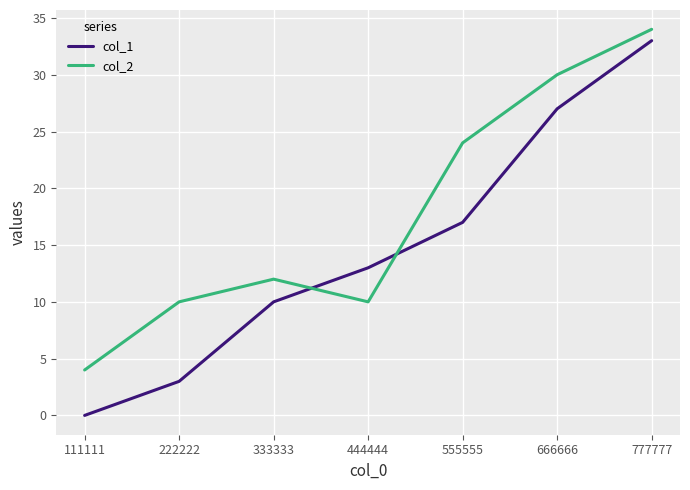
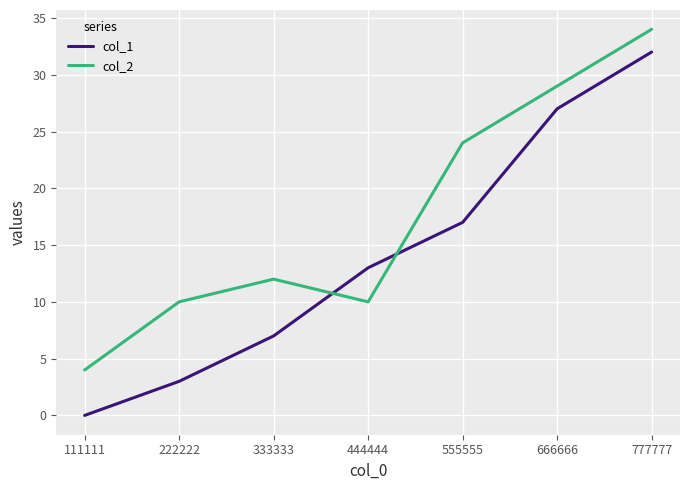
col_1, 333333: 10 -> 7
col_2, 666666: 30 -> 29
col_1, 777777: 33 -> 32
